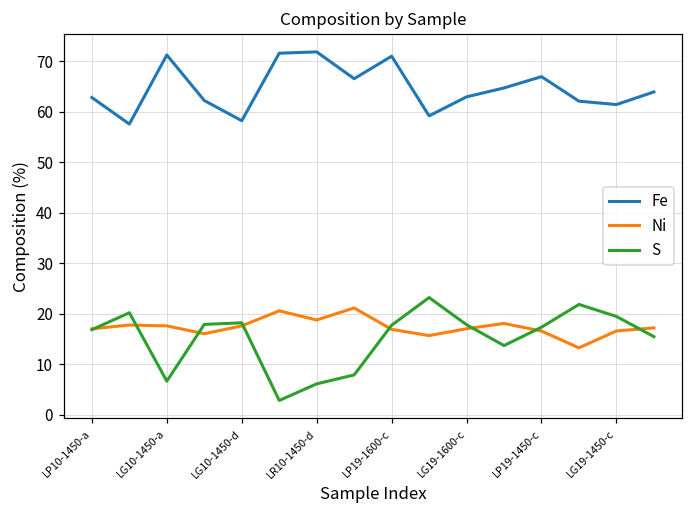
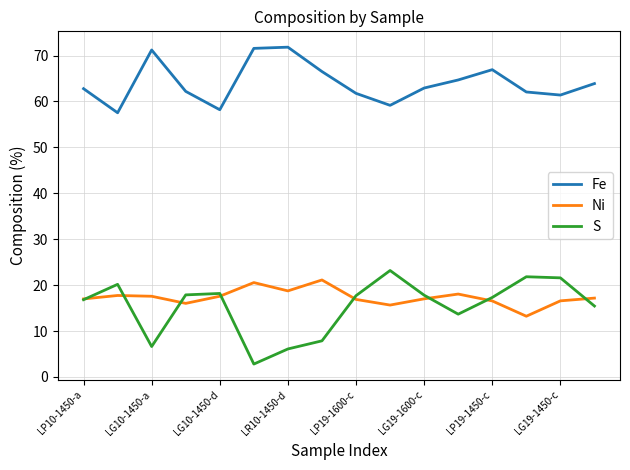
Fe, LP19-1600-c: 71 -> 62
S, LG19-1450-c: 19 -> 22
